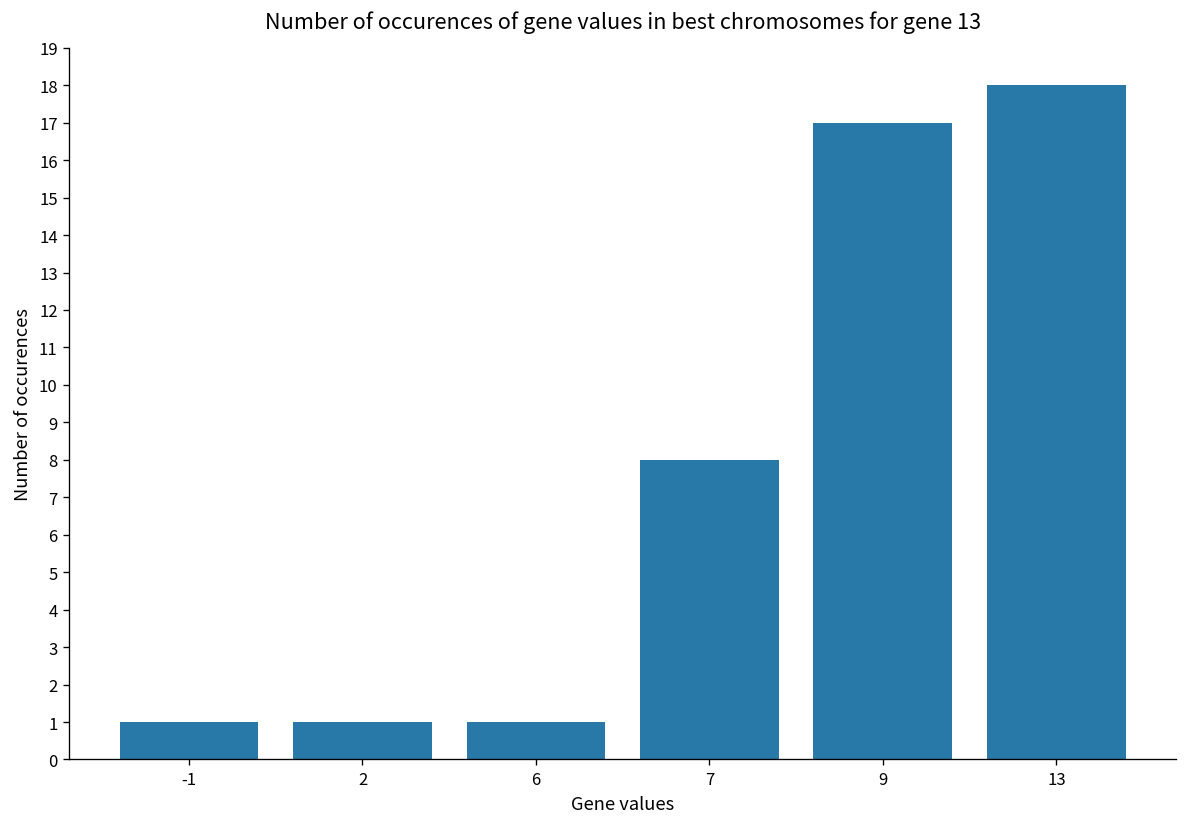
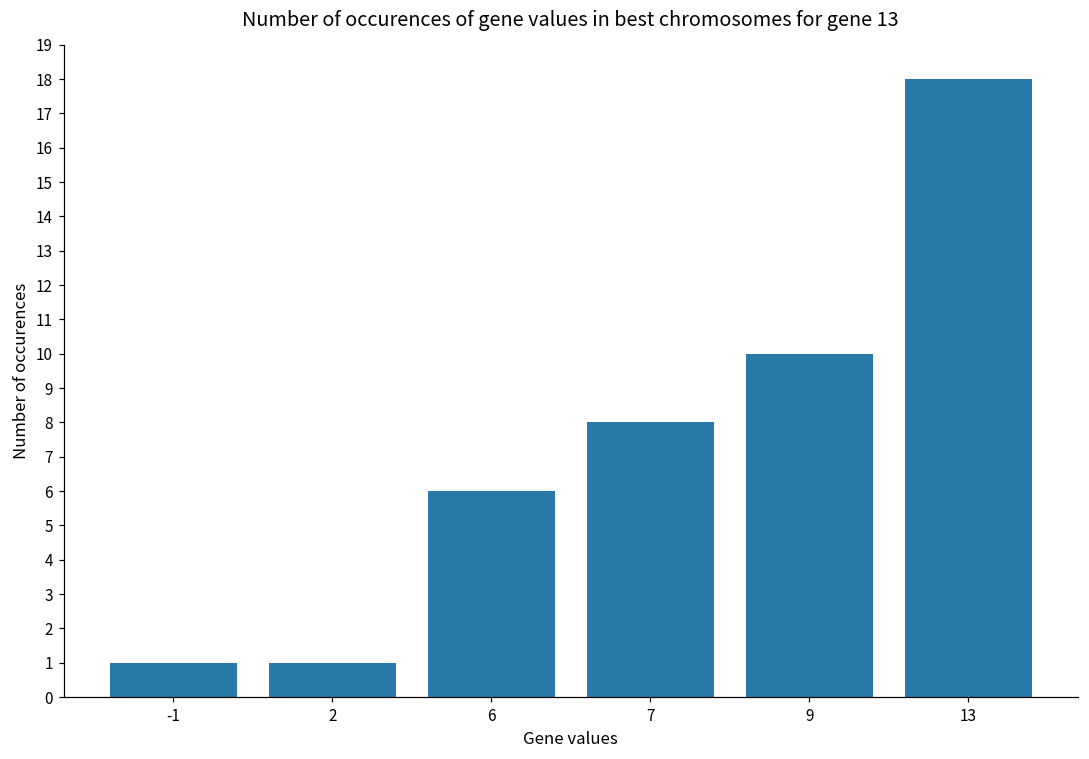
6: 1 -> 6
9: 17 -> 10
